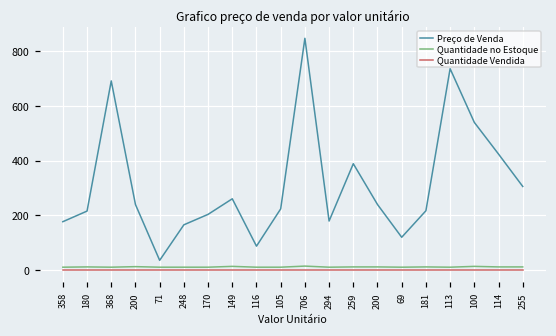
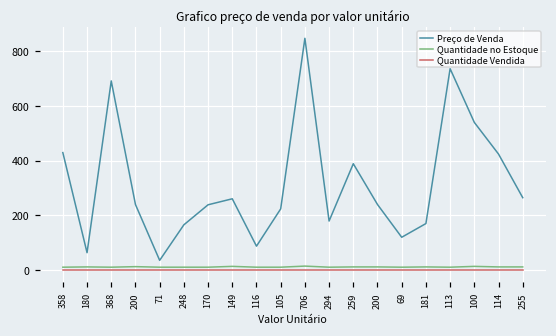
Preço de Venda, 358: 180 -> 430
Preço de Venda, 180: 220 -> 60
Preço de Venda, 170: 200 -> 240
Preço de Venda, 181: 220 -> 170
Preço de Venda, 255: 310 -> 270
